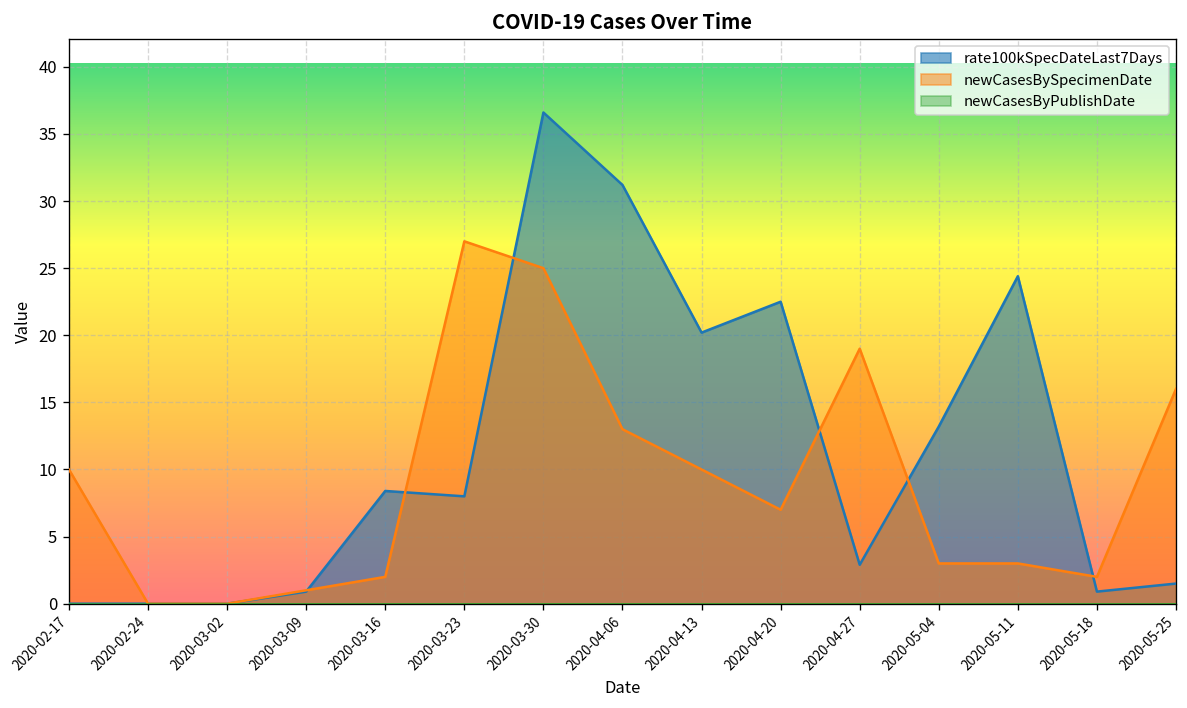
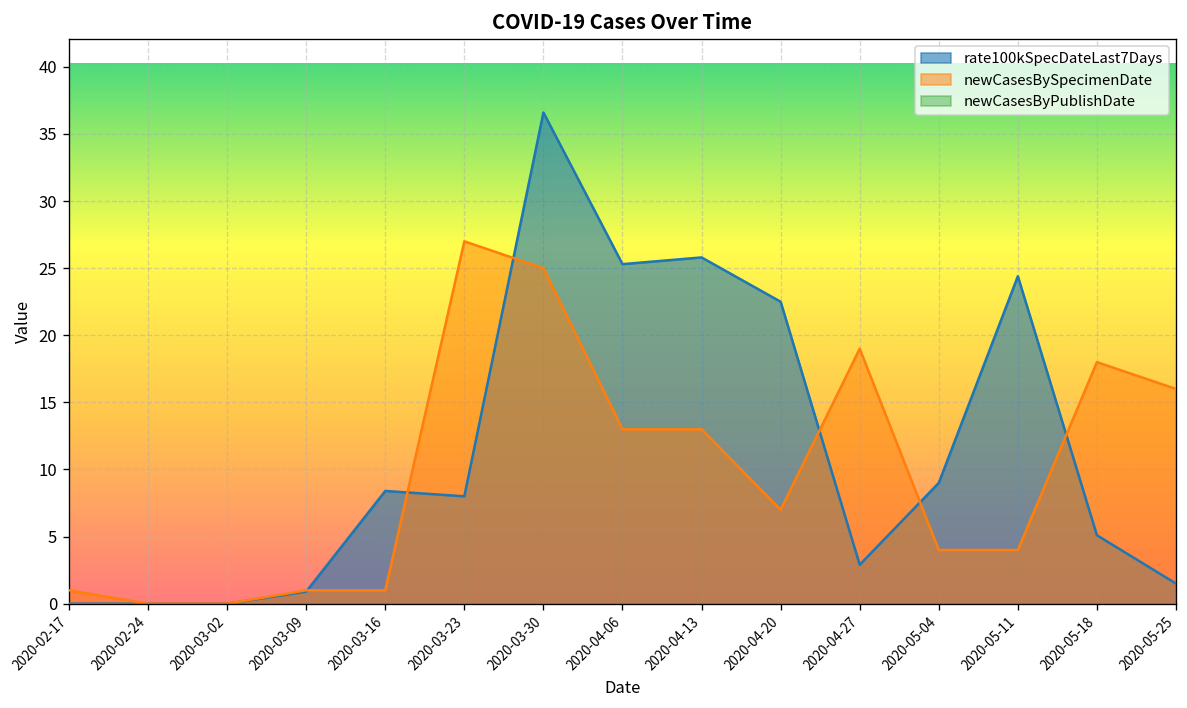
newCasesBySpecimenDate, 2020-02-17: 10 -> 1
newCasesBySpecimenDate, 2020-03-16: 2 -> 1
rate100kSpecDateLast7Days, 2020-04-06: 31.2 -> 25.3
rate100kSpecDateLast7Days, 2020-04-13: 20.2 -> 25.8
newCasesBySpecimenDate, 2020-04-13: 10 -> 13
rate100kSpecDateLast7Days, 2020-05-04: 13.2 -> 9.0
newCasesBySpecimenDate, 2020-05-04: 3 -> 4
newCasesBySpecimenDate, 2020-05-11: 3 -> 4
rate100kSpecDateLast7Days, 2020-05-18: 0.9 -> 5.1
newCasesBySpecimenDate, 2020-05-18: 2 -> 18
